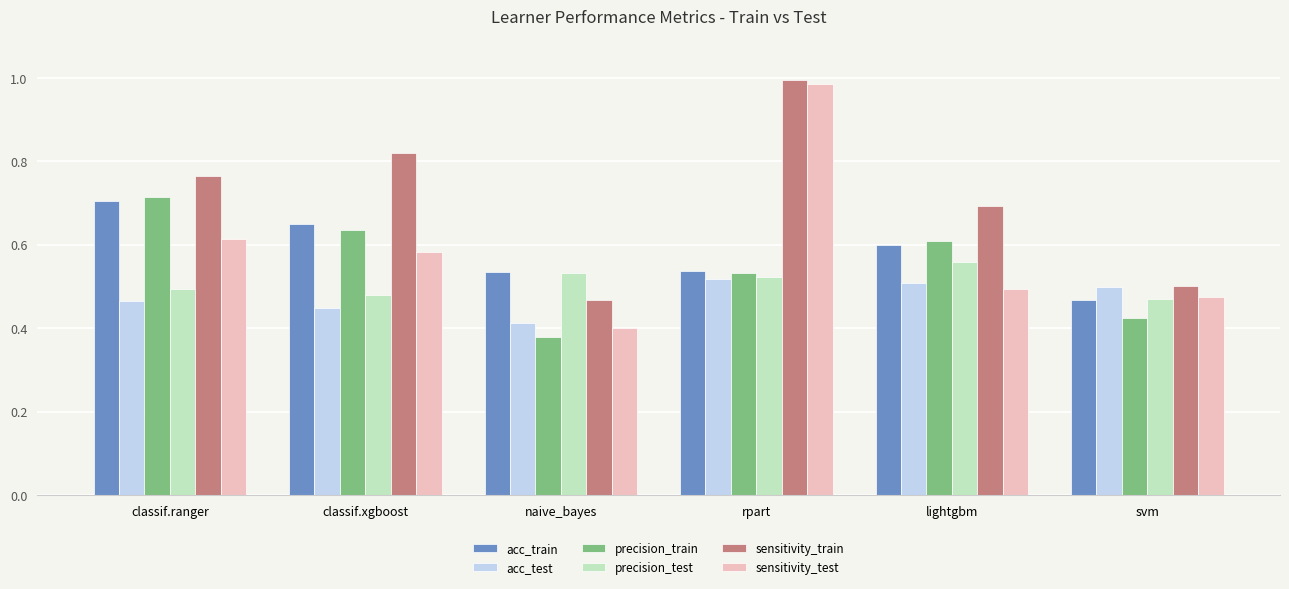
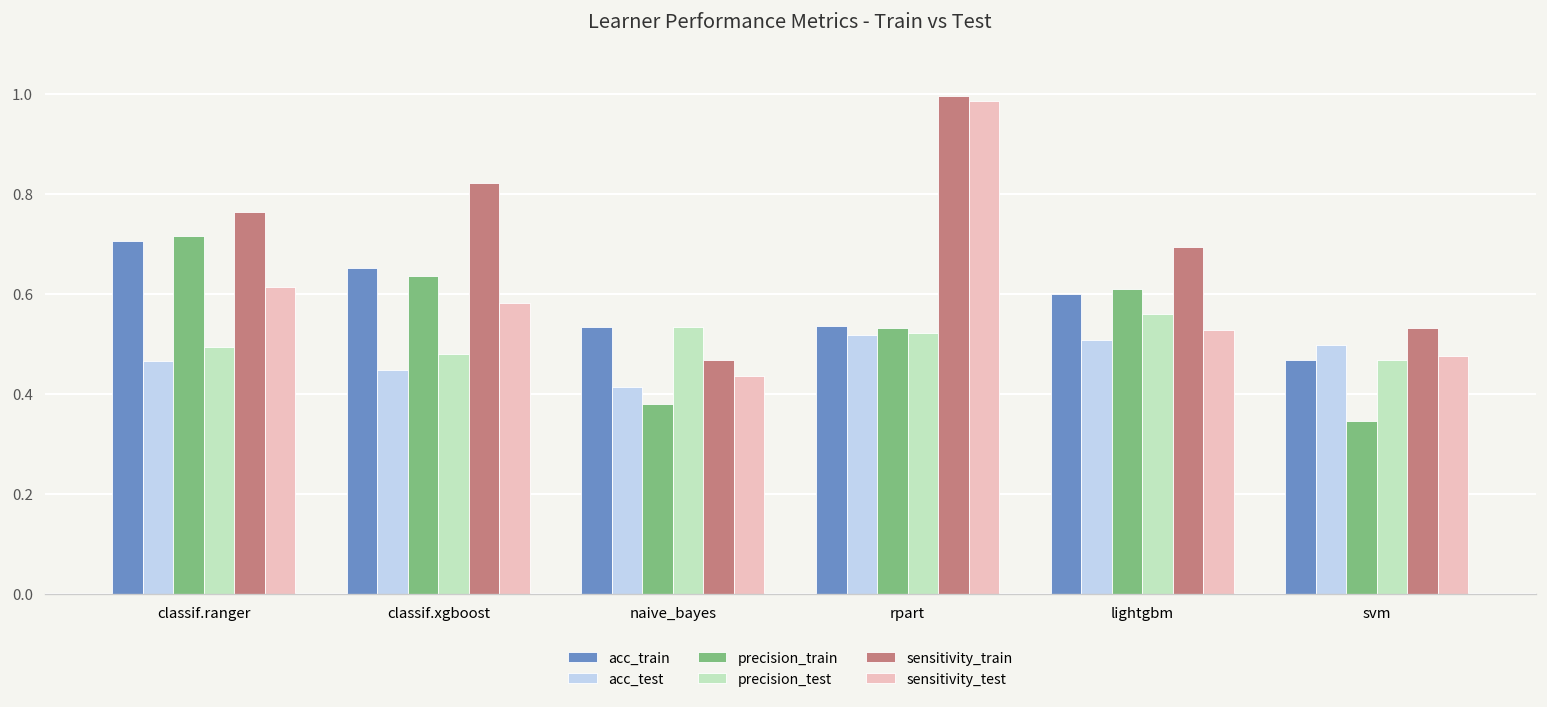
sensitivity_test, naive_bayes: 0.40 -> 0.44
sensitivity_test, lightgbm: 0.49 -> 0.53
precision_train, svm: 0.42 -> 0.35
sensitivity_train, svm: 0.50 -> 0.53
